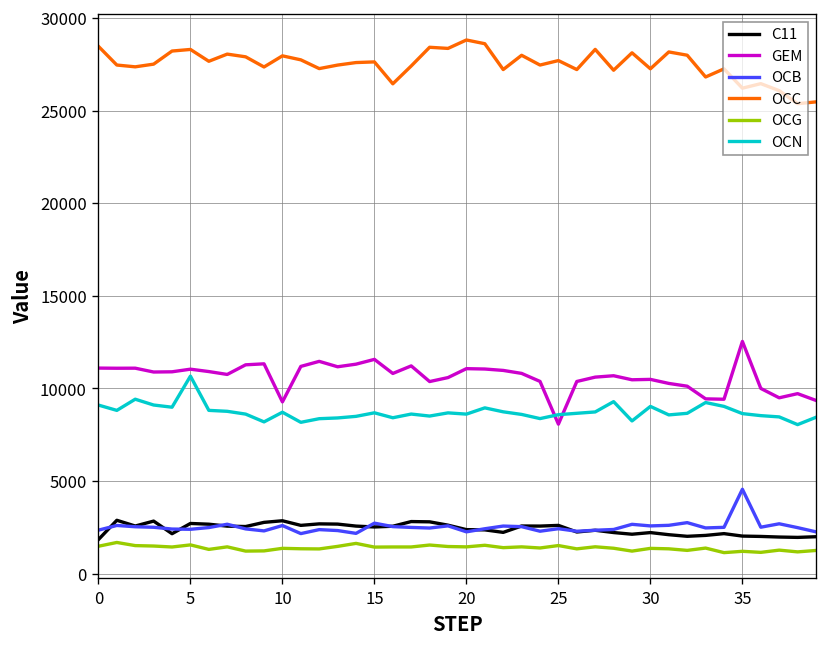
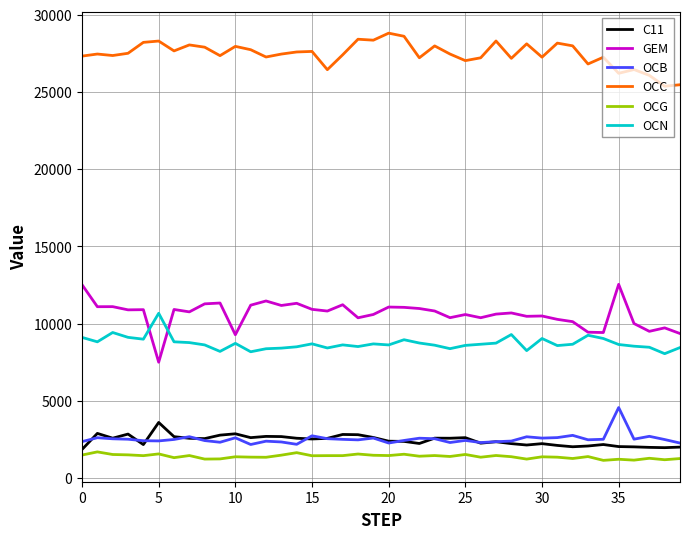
GEM, 0: 11100 -> 12500
OCC, 0: 28500 -> 27300
C11, 5: 2700 -> 3600
GEM, 5: 11000 -> 7500
GEM, 15: 11600 -> 10900
GEM, 25: 8100 -> 10600
OCC, 25: 27700 -> 27000
